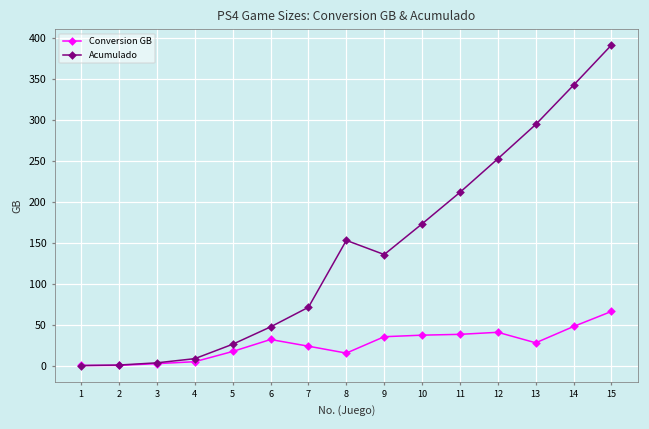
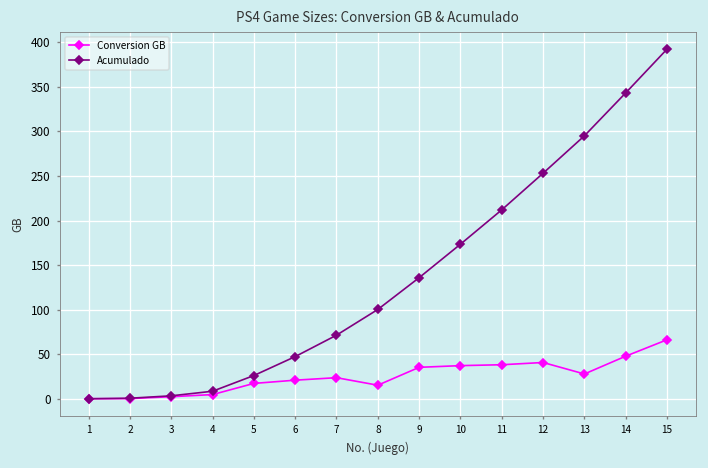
Conversion GB, 6: 30 -> 20
Acumulado, 8: 150 -> 100
